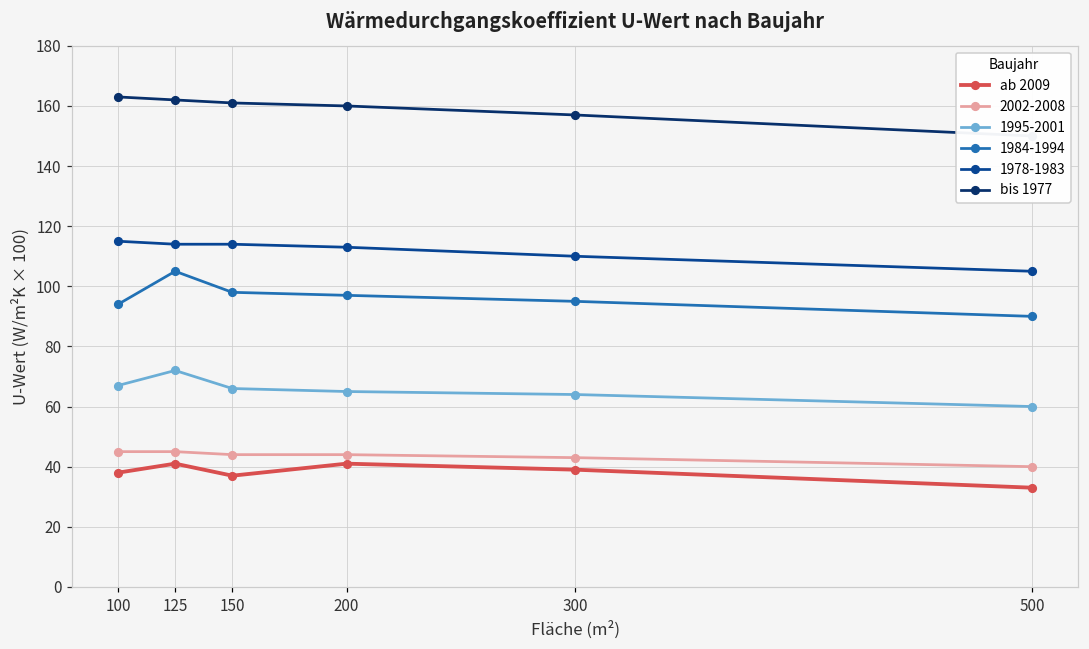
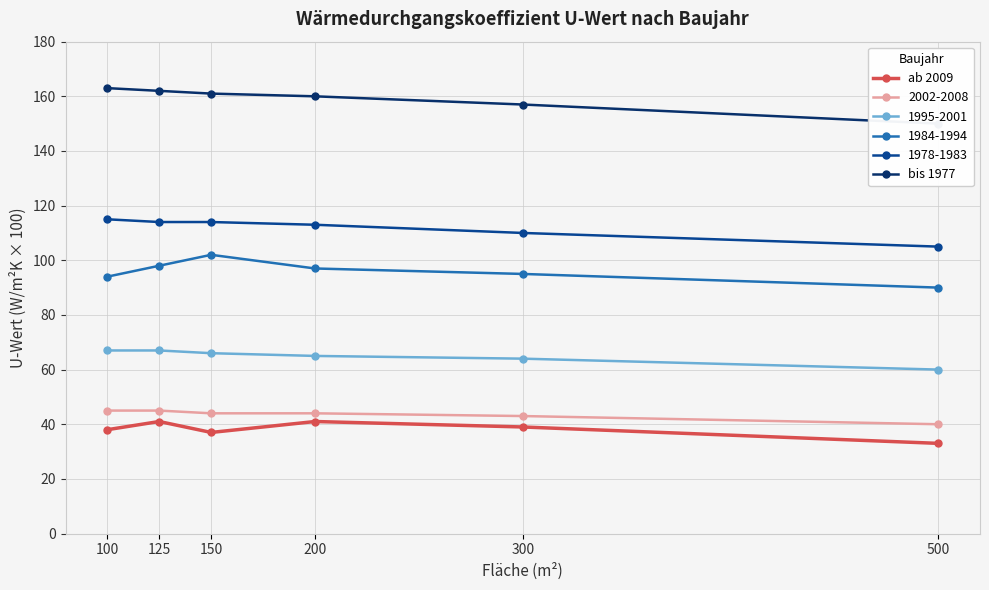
1995-2001, 125: 72 -> 67
1984-1994, 125: 105 -> 98
1984-1994, 150: 98 -> 102
